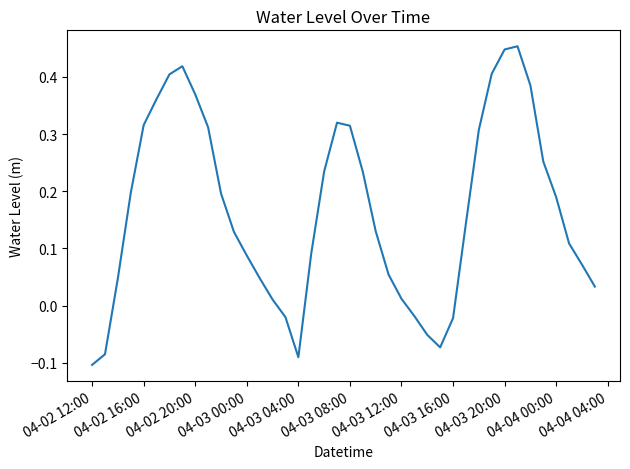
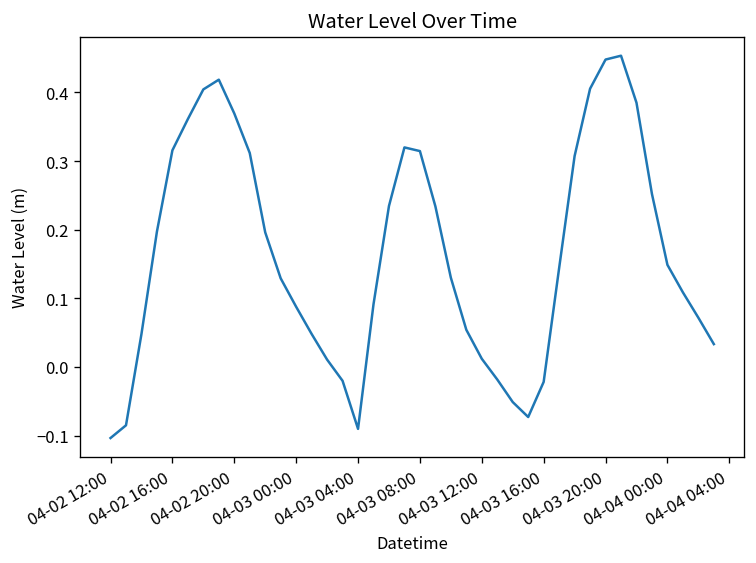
04-04 00:00: 0.19 -> 0.15
